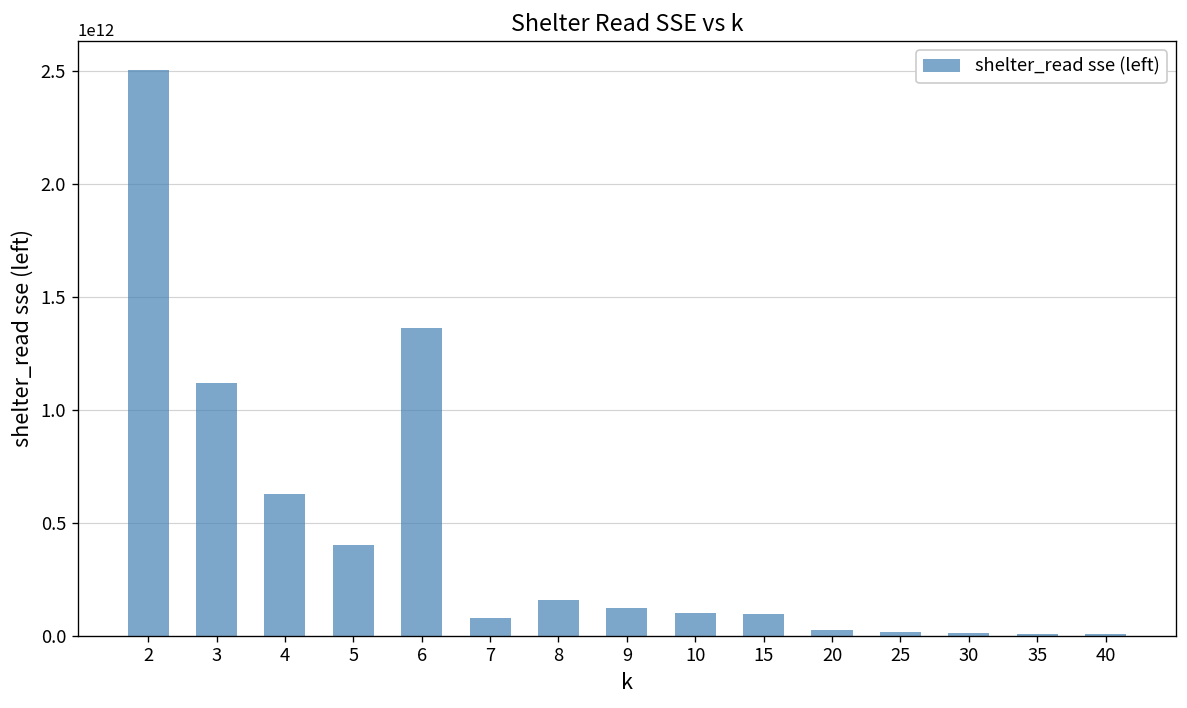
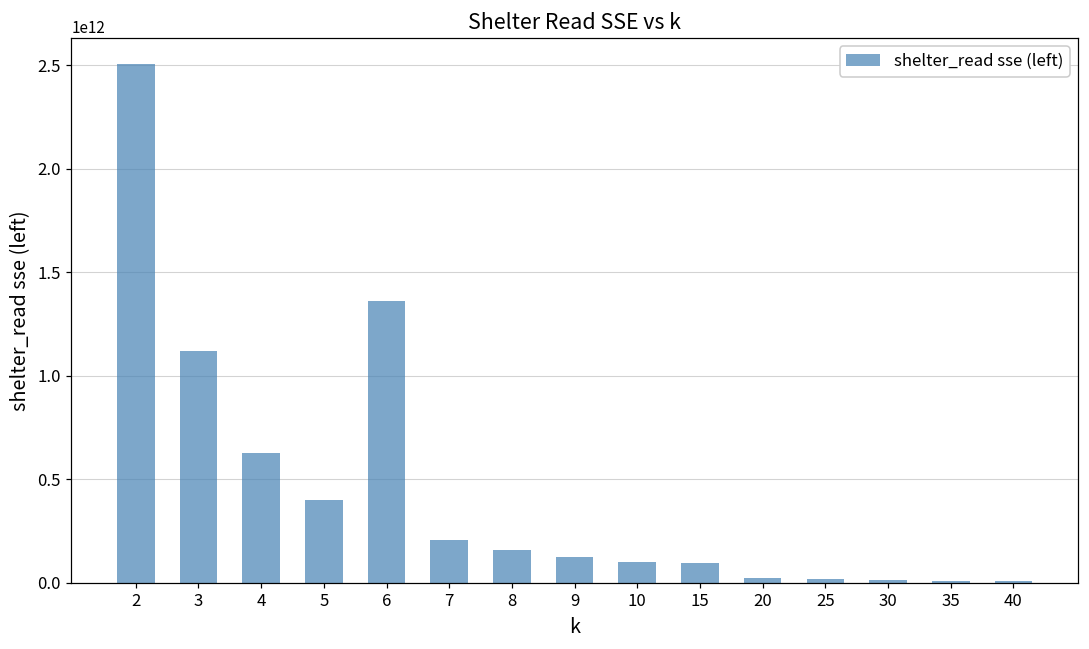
7: 80000000000 -> 200000000000
